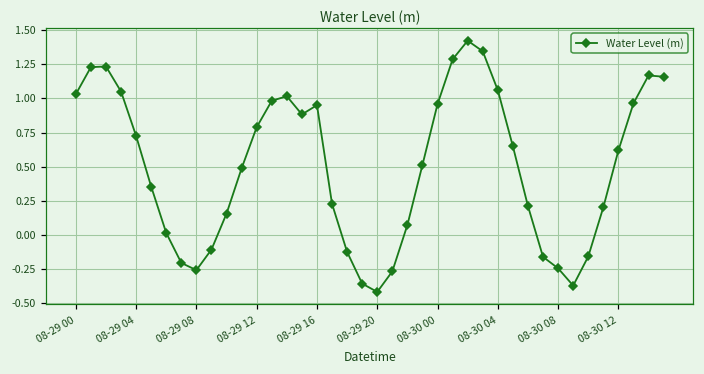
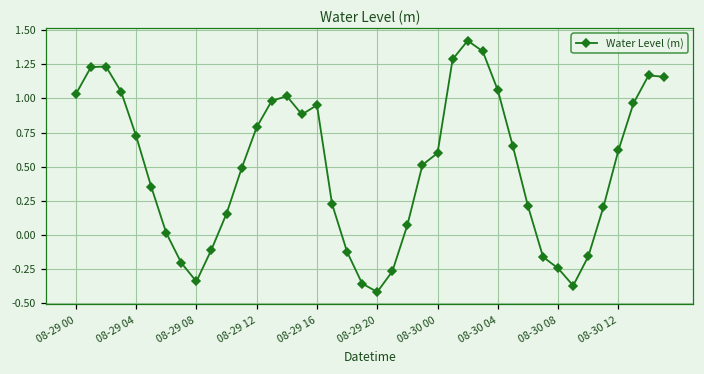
08-29 08: -0.26 -> -0.34
08-30 00: 0.96 -> 0.60
